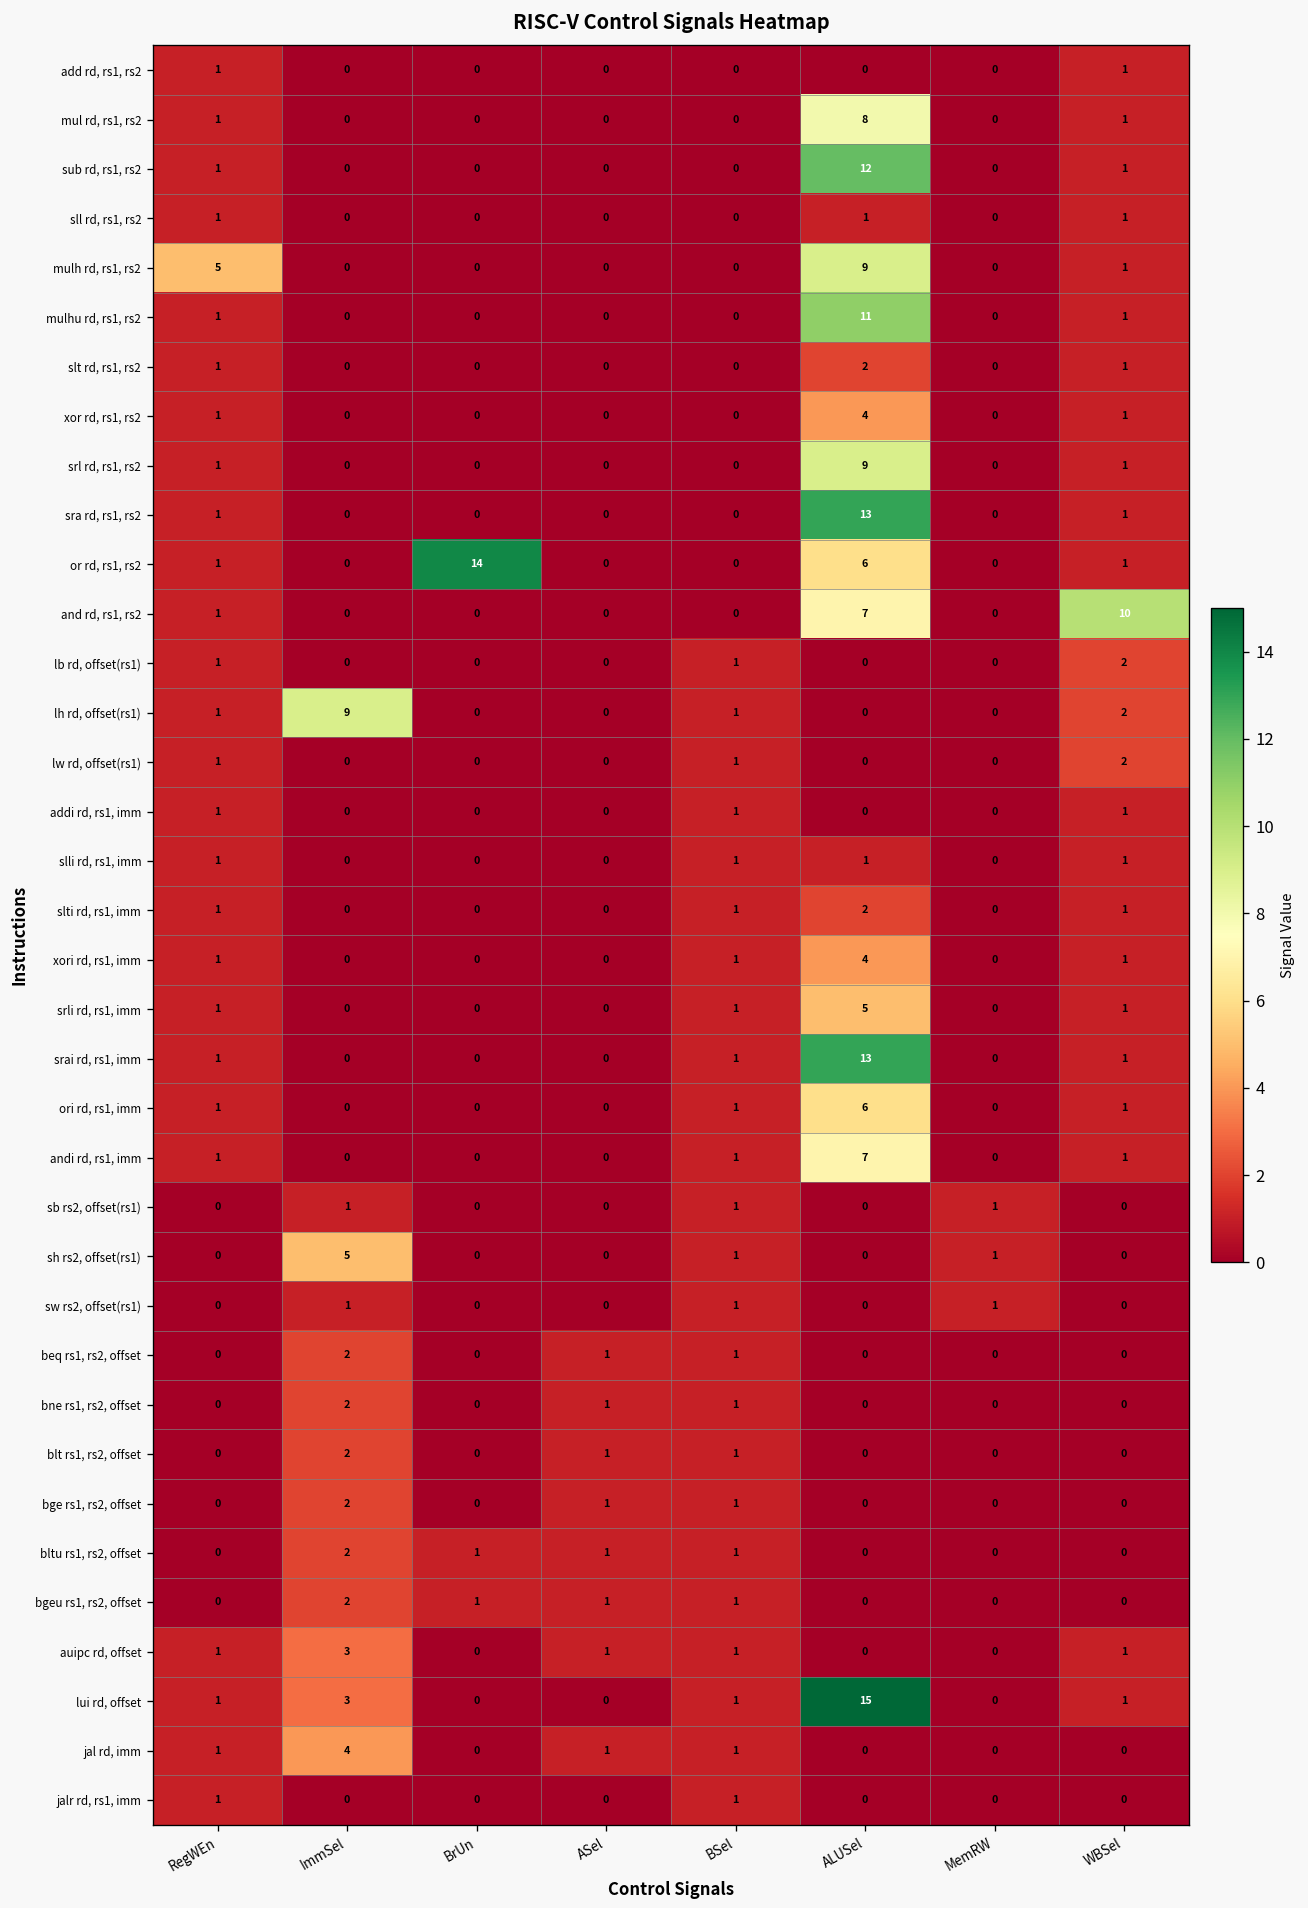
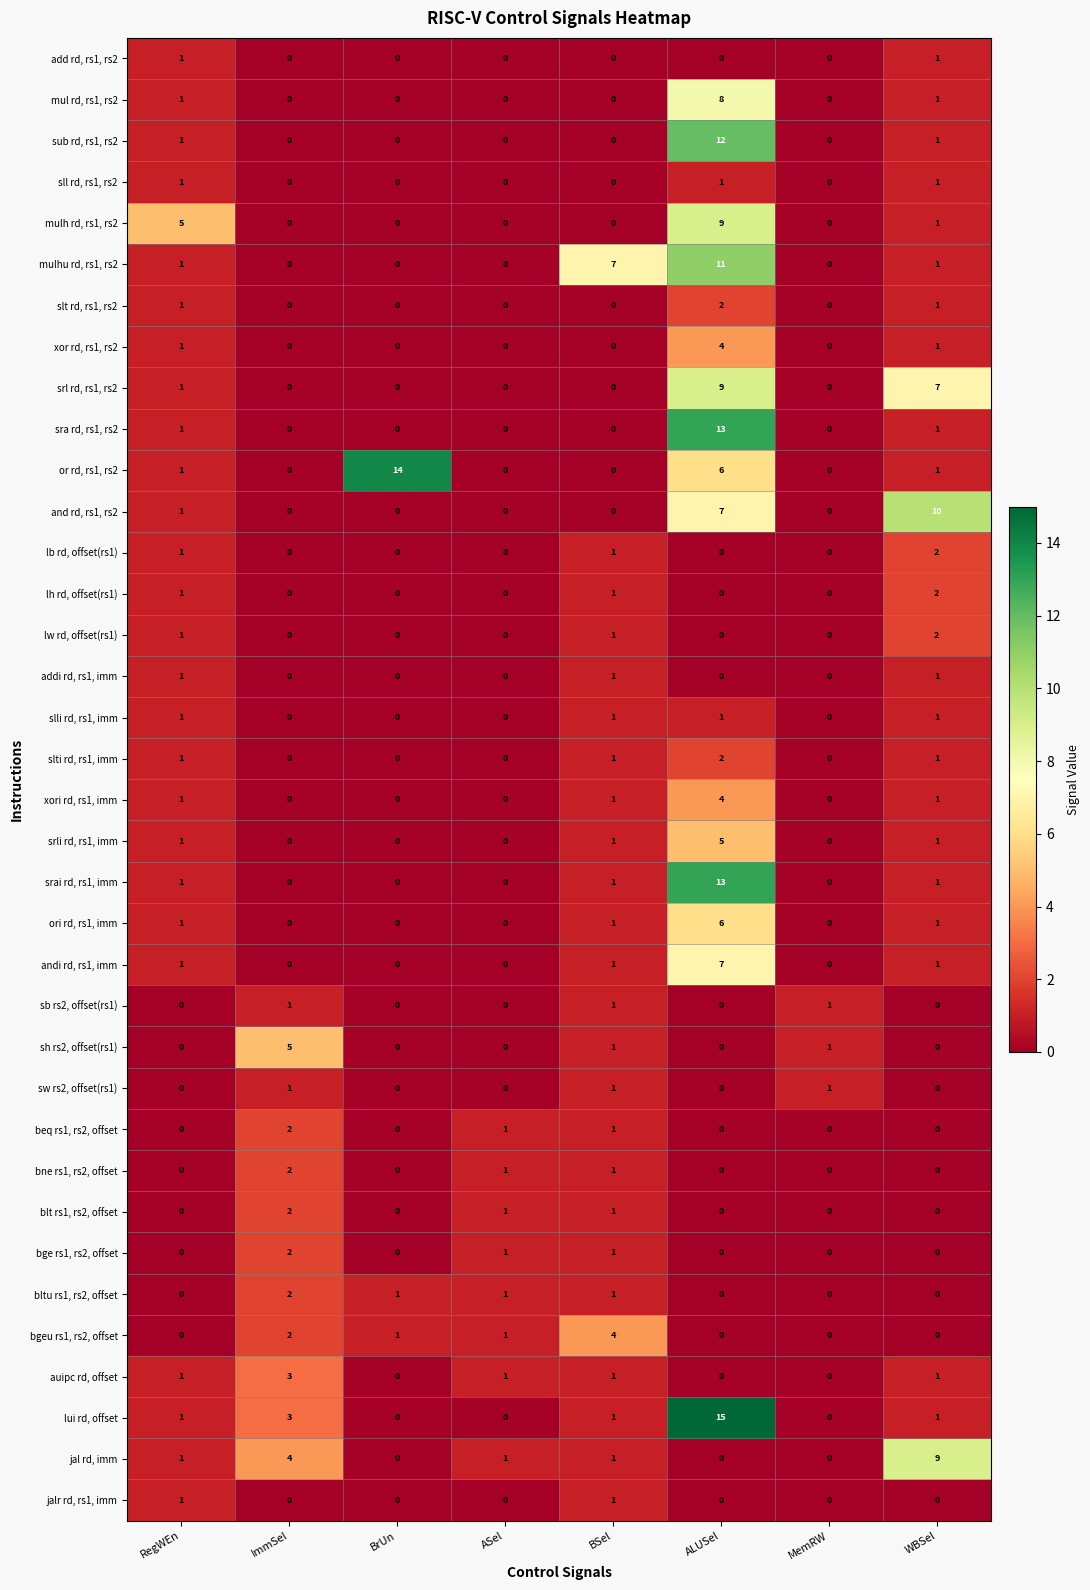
mulhu rd, rs1, rs2, BSel: 0 -> 7
srl rd, rs1, rs2, WBSel: 1 -> 7
lh rd, offset(rs1), ImmSel: 9 -> 0
bgeu rs1, rs2, offset, BSel: 1 -> 4
jal rd, imm, WBSel: 0 -> 9
